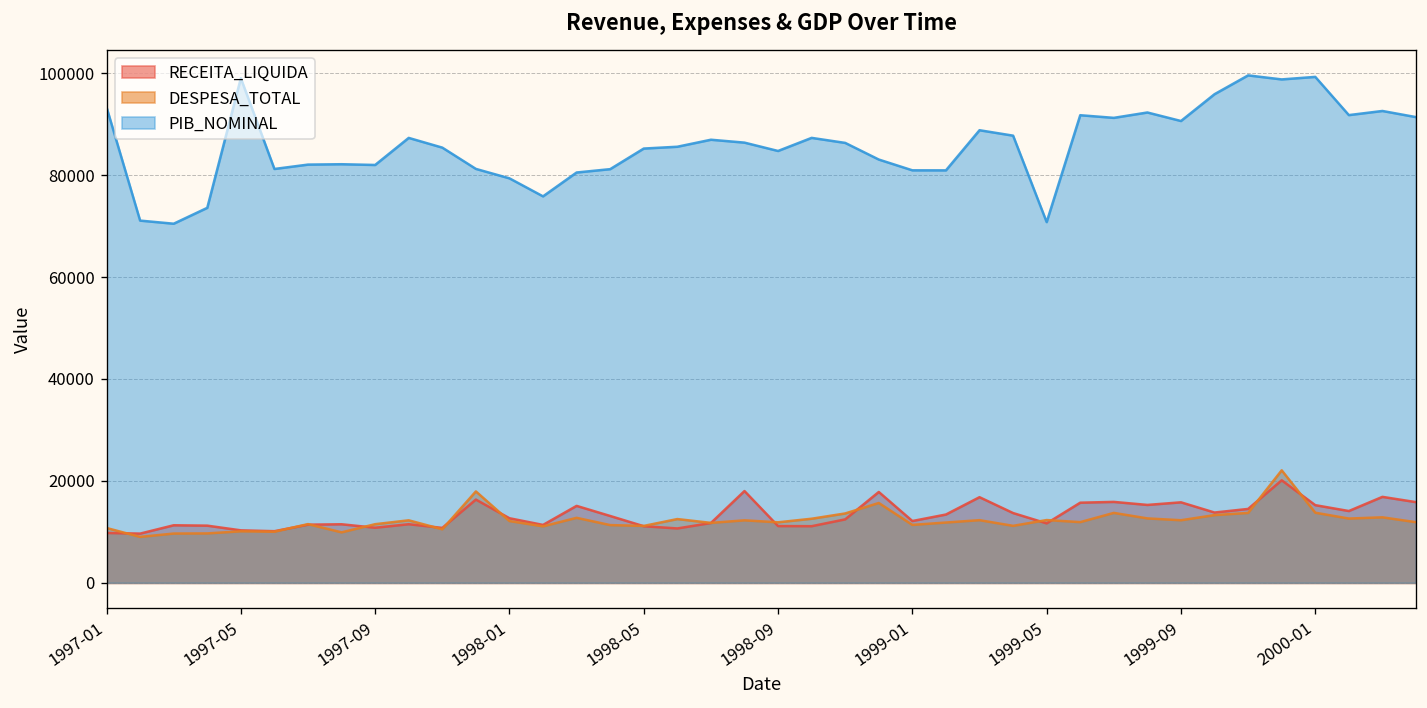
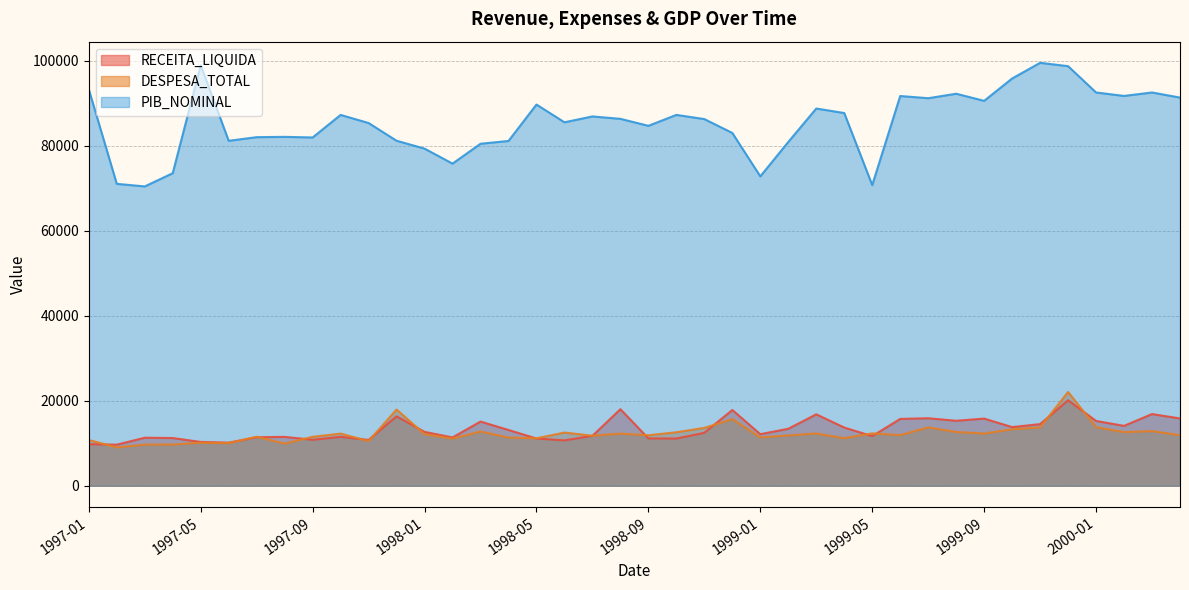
PIB_NOMINAL, 1998-05: 85000 -> 90000
PIB_NOMINAL, 1999-01: 81000 -> 73000
PIB_NOMINAL, 2000-01: 99000 -> 93000
